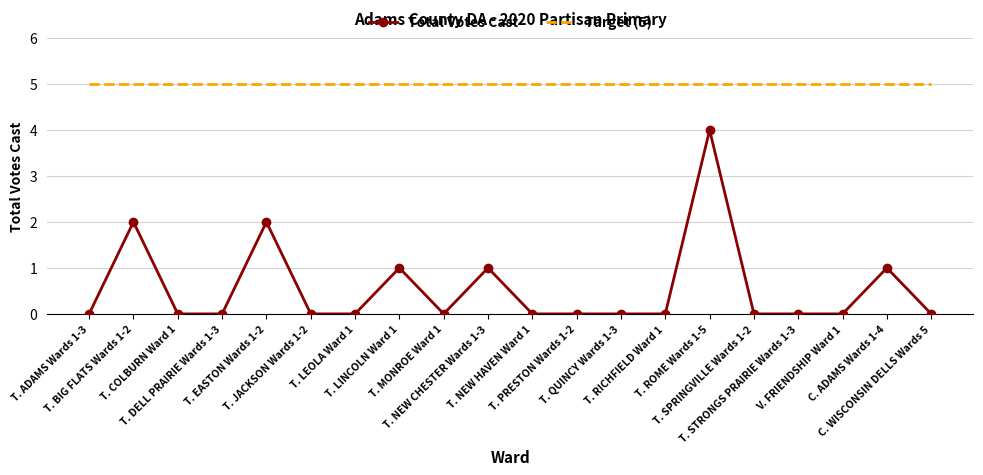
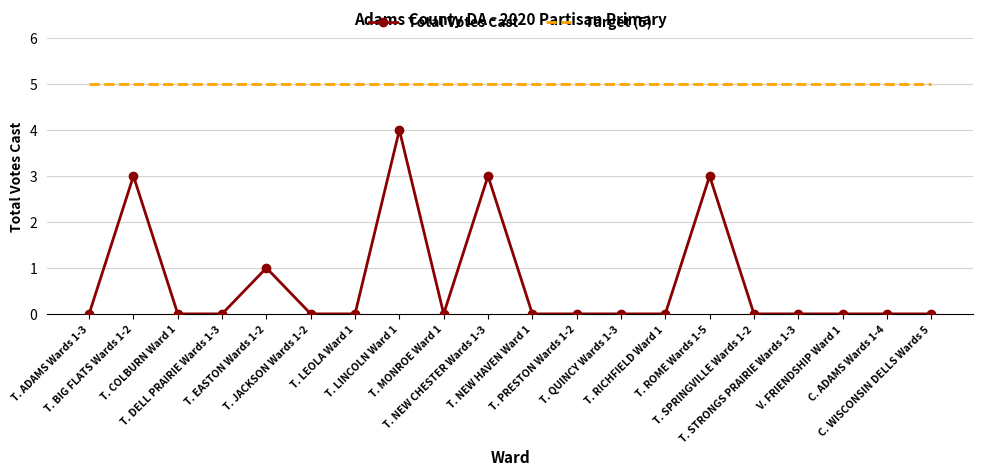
Total Votes Cast, T. BIG FLATS Wards 1-2: 2 -> 3
Total Votes Cast, T. EASTON Wards 1-2: 2 -> 1
Total Votes Cast, T. LINCOLN Ward 1: 1 -> 4
Total Votes Cast, T. NEW CHESTER Wards 1-3: 1 -> 3
Total Votes Cast, T. ROME Wards 1-5: 4 -> 3
Total Votes Cast, C. ADAMS Wards 1-4: 1 -> 0
